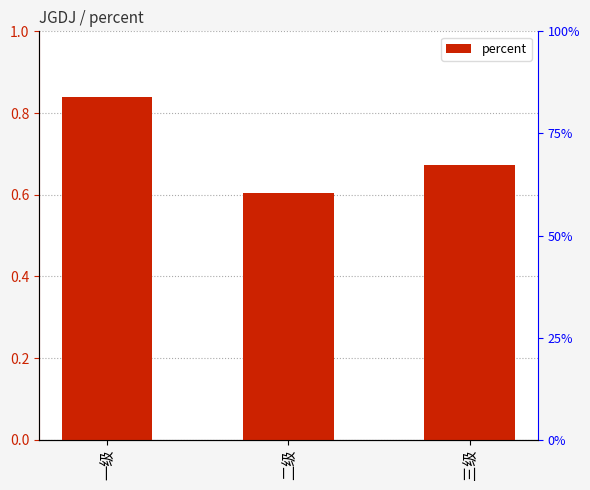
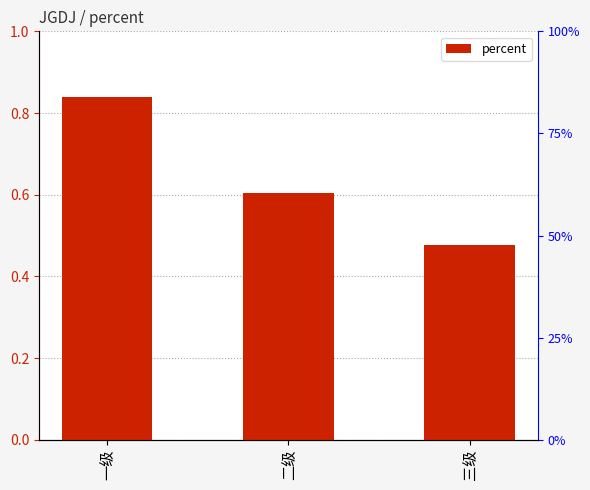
三级: 0.67 -> 0.48
